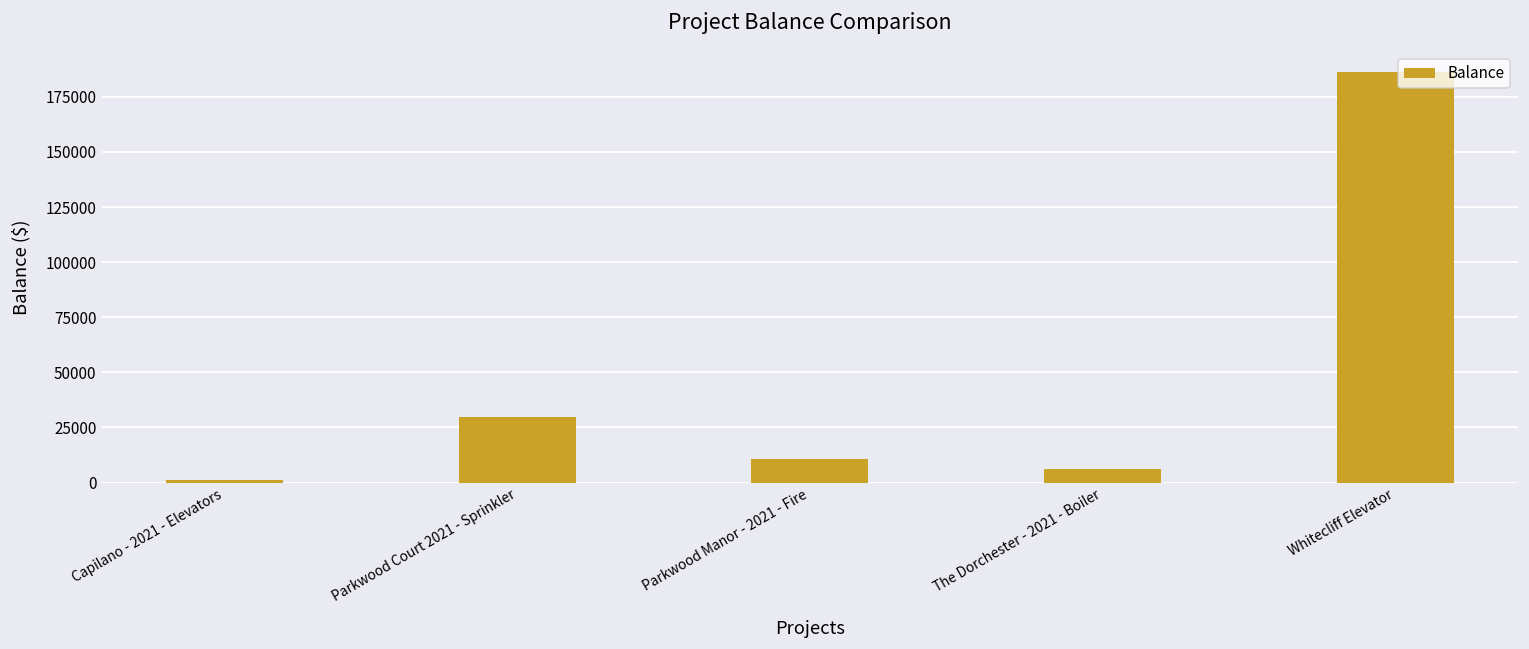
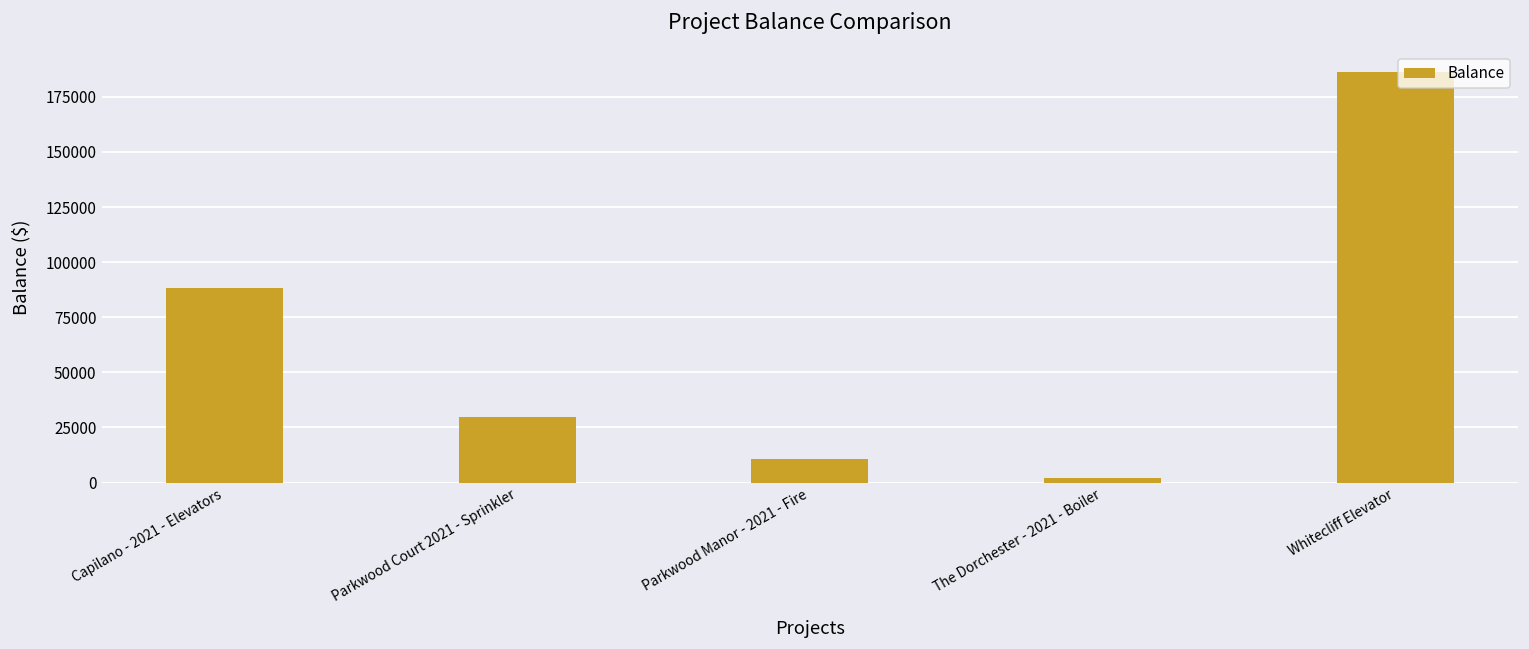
Capilano - 2021 - Elevators: 1000 -> 88000
The Dorchester - 2021 - Boiler: 6000 -> 2000
